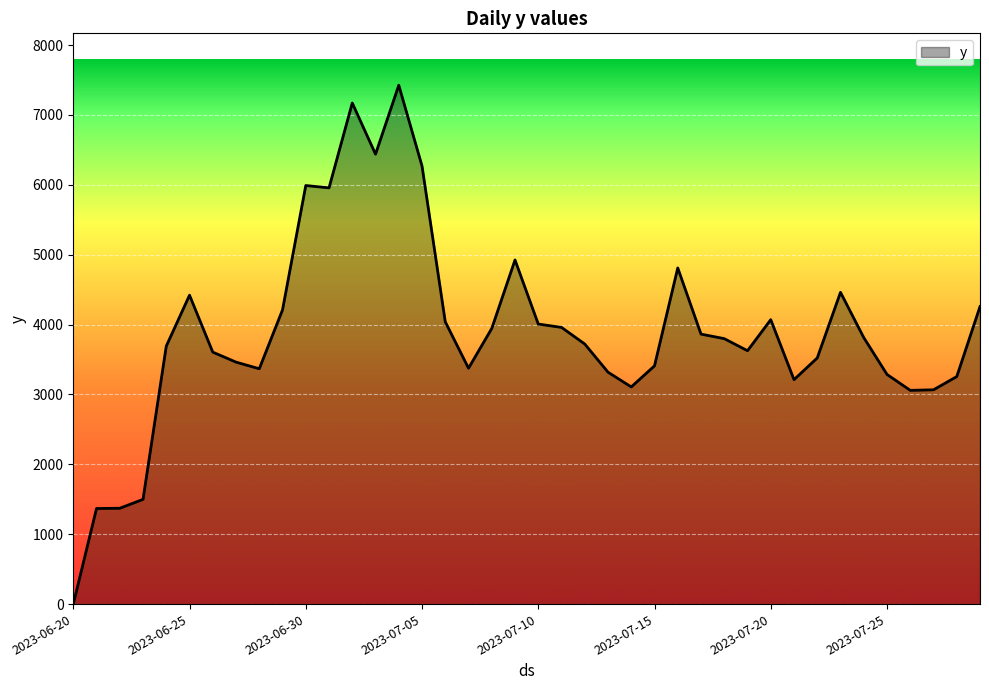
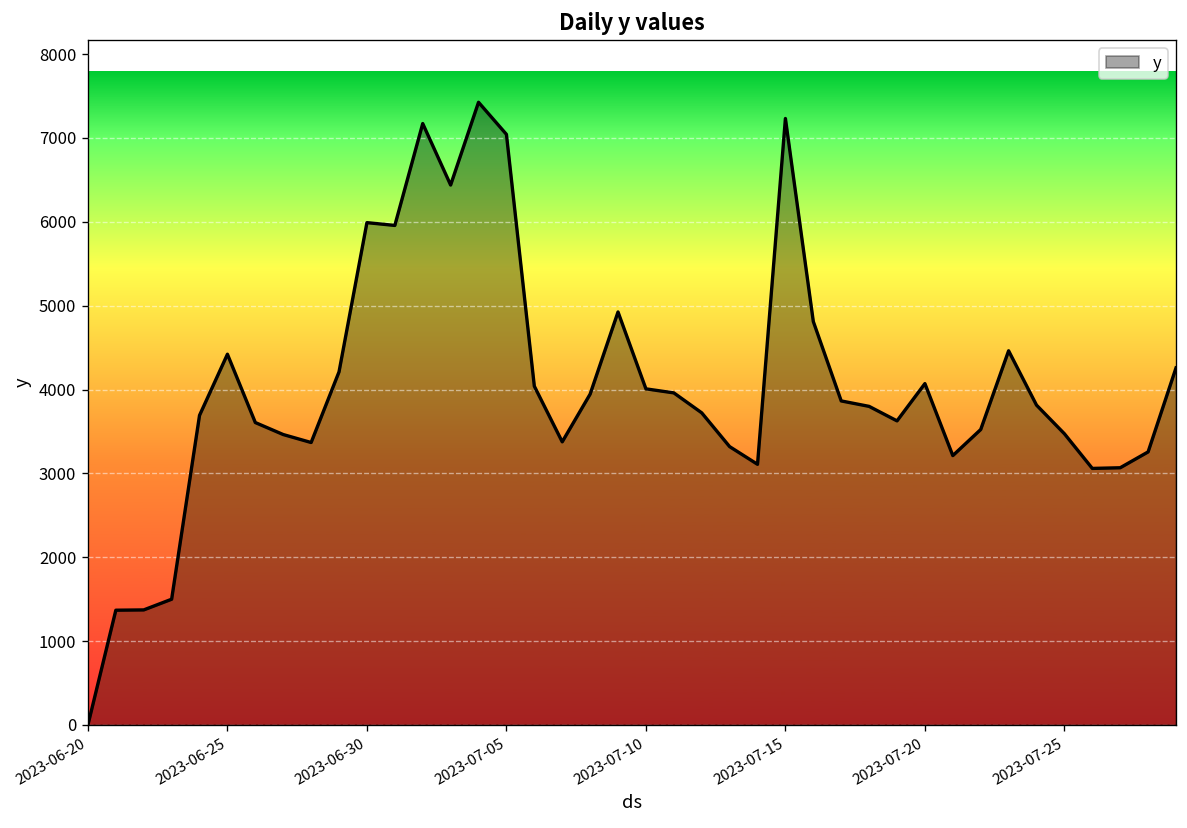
2023-07-05: 6300 -> 7000
2023-07-15: 3400 -> 7200
2023-07-25: 3300 -> 3500
